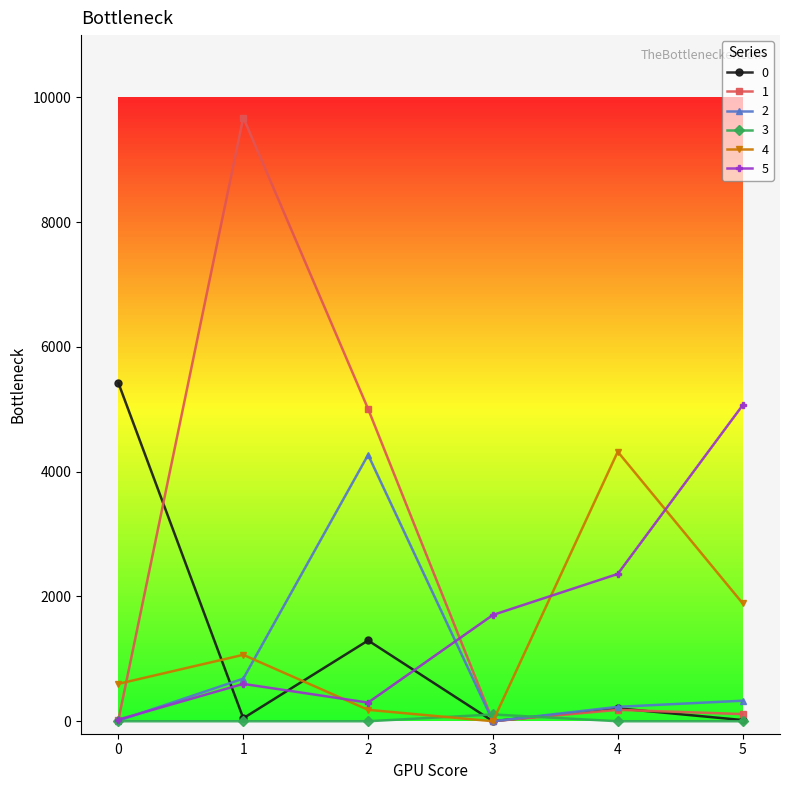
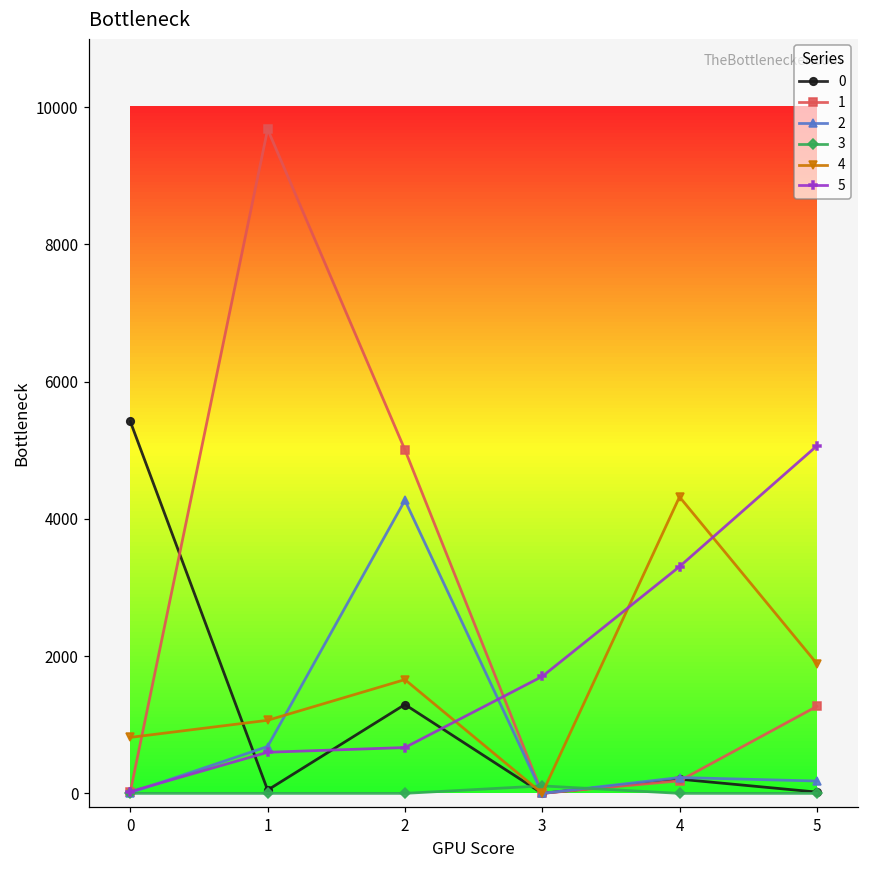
4, 0: 600 -> 800
4, 2: 200 -> 1700
5, 2: 300 -> 700
5, 4: 2400 -> 3300
1, 5: 100 -> 1300
2, 5: 300 -> 200
